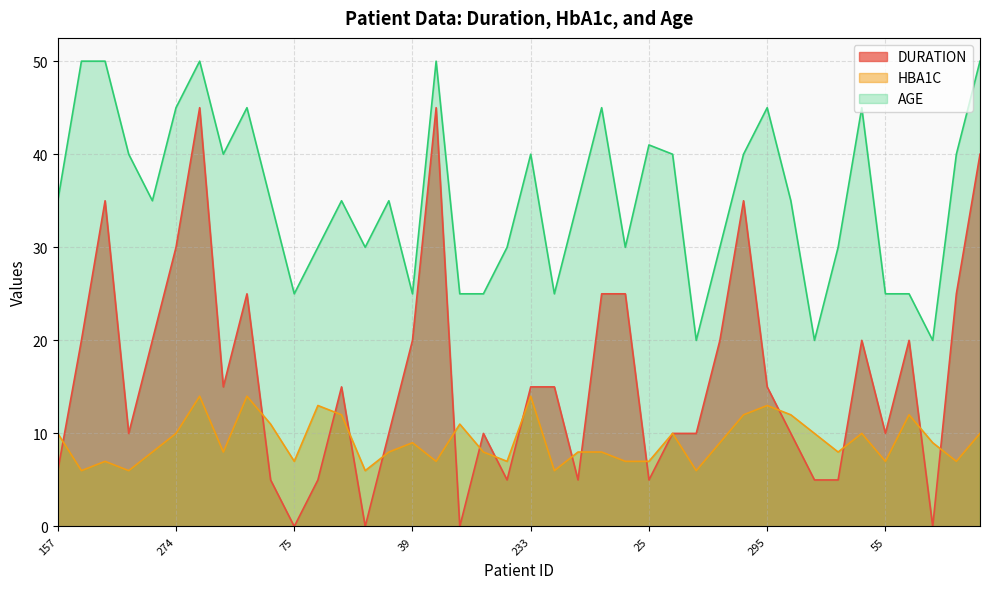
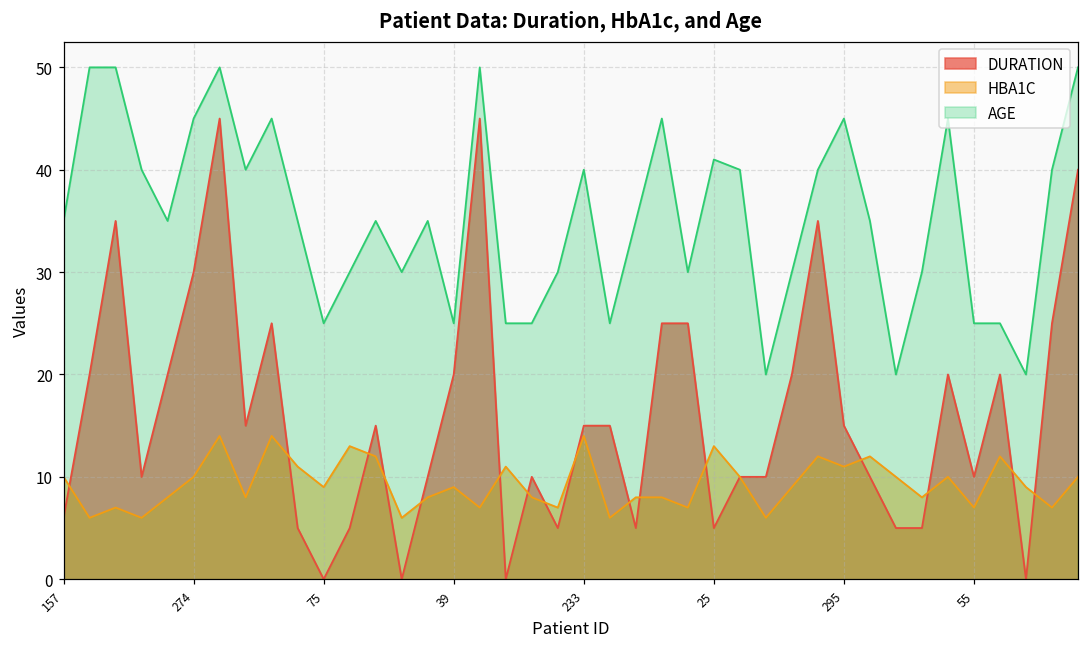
HBA1C, 75: 7 -> 9
HBA1C, 25: 7 -> 13
HBA1C, 295: 13 -> 11
